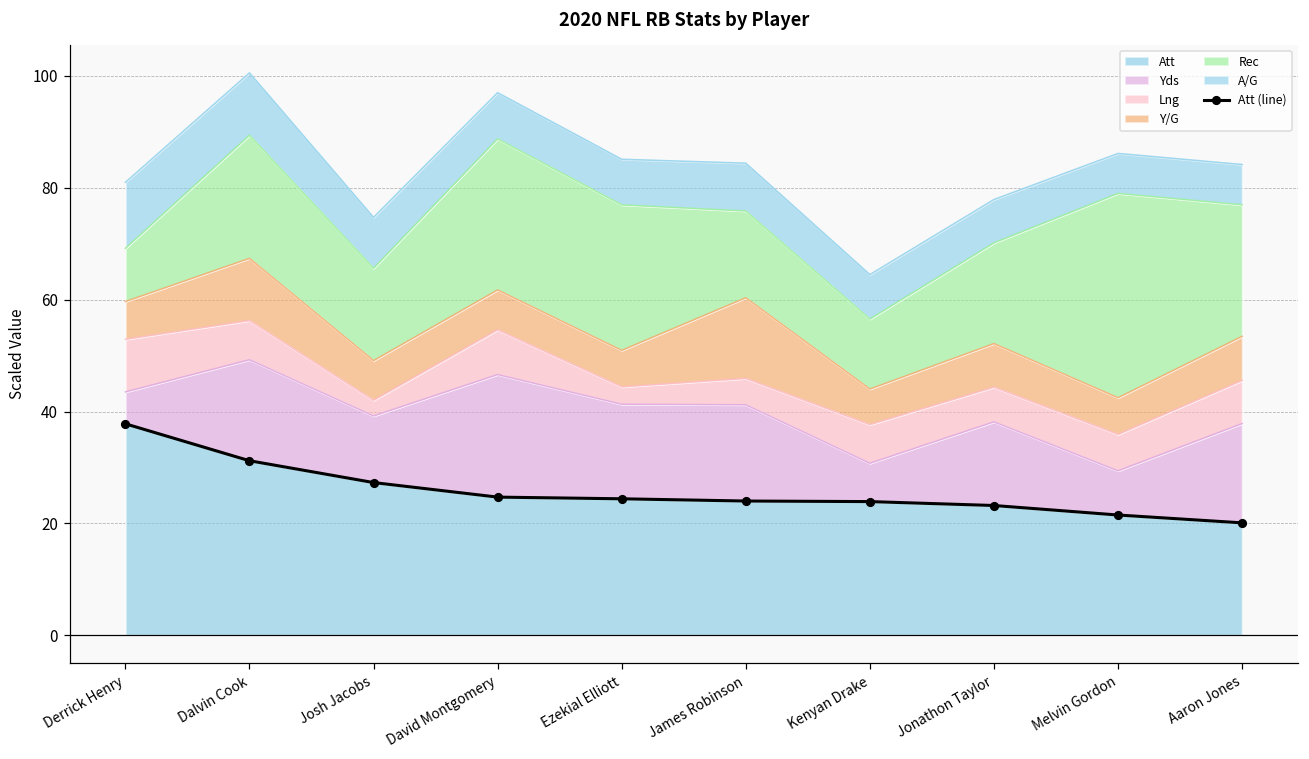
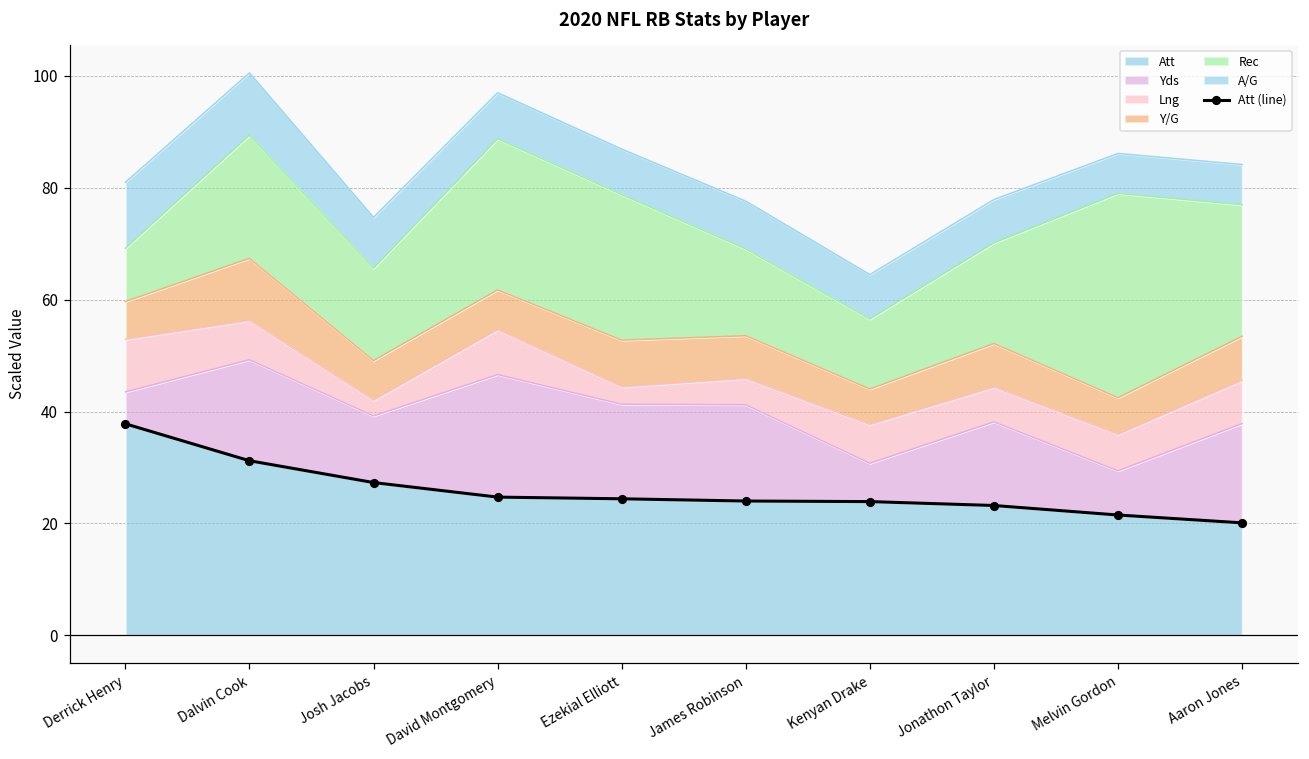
Y/G, Ezekial Elliott: 7 -> 8
Y/G, James Robinson: 14 -> 8
